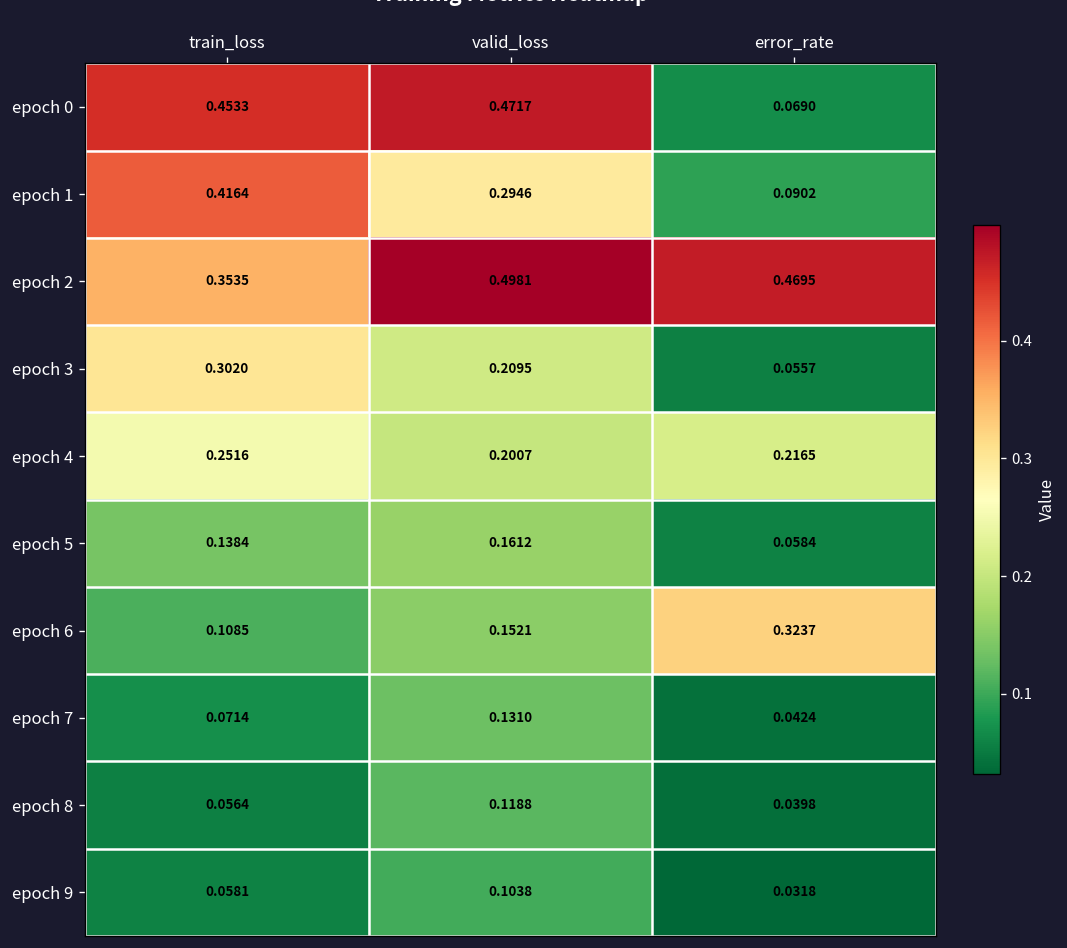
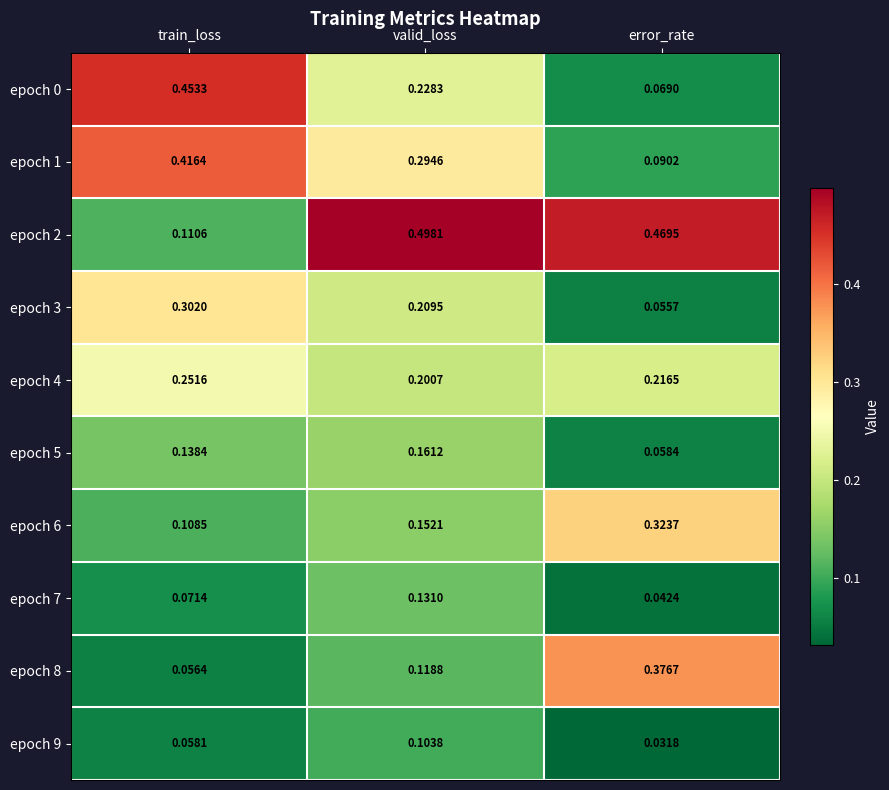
epoch 0, valid_loss: 0.4717 -> 0.2283
epoch 2, train_loss: 0.3535 -> 0.1106
epoch 8, error_rate: 0.0398 -> 0.3767
